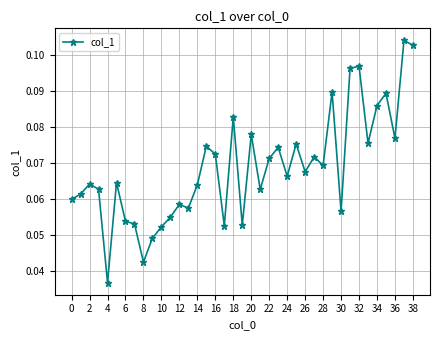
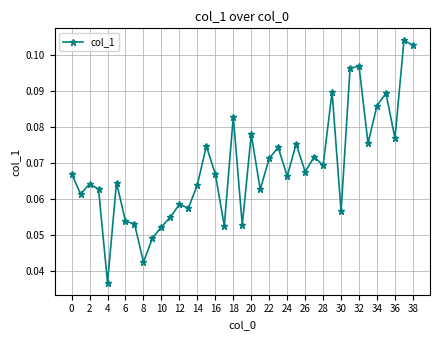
0: 0.060 -> 0.067
16: 0.072 -> 0.067
